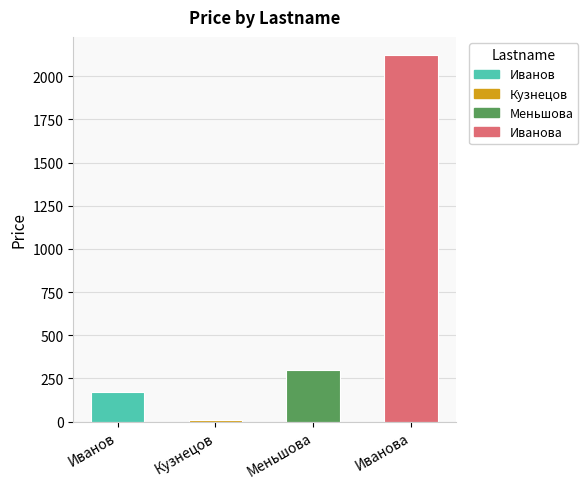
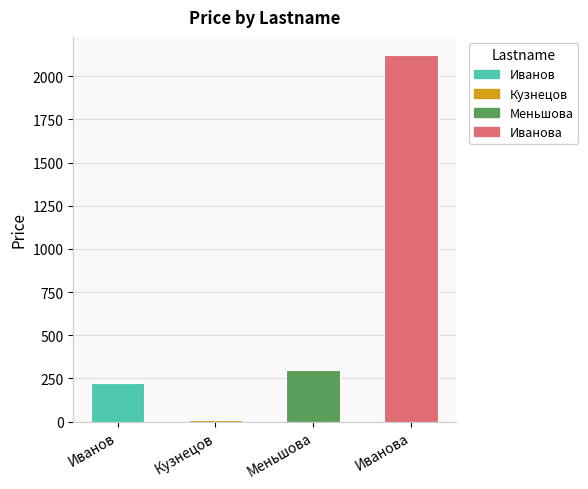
Иванов: 170 -> 220
